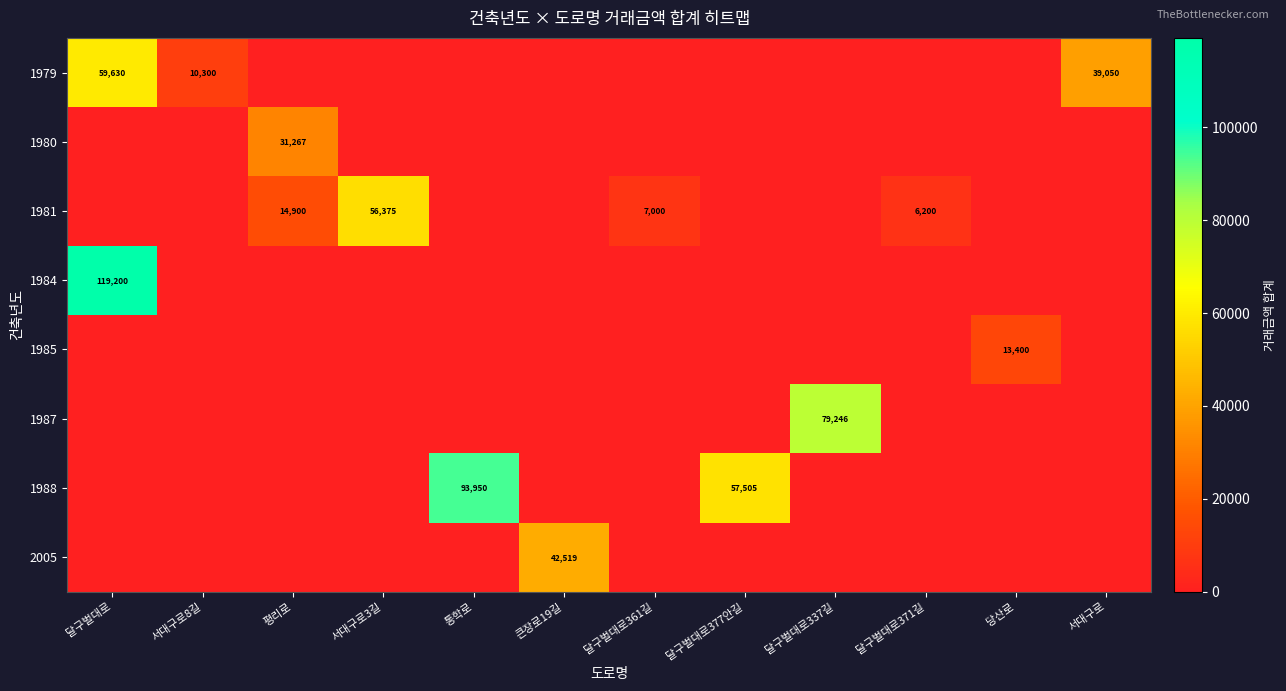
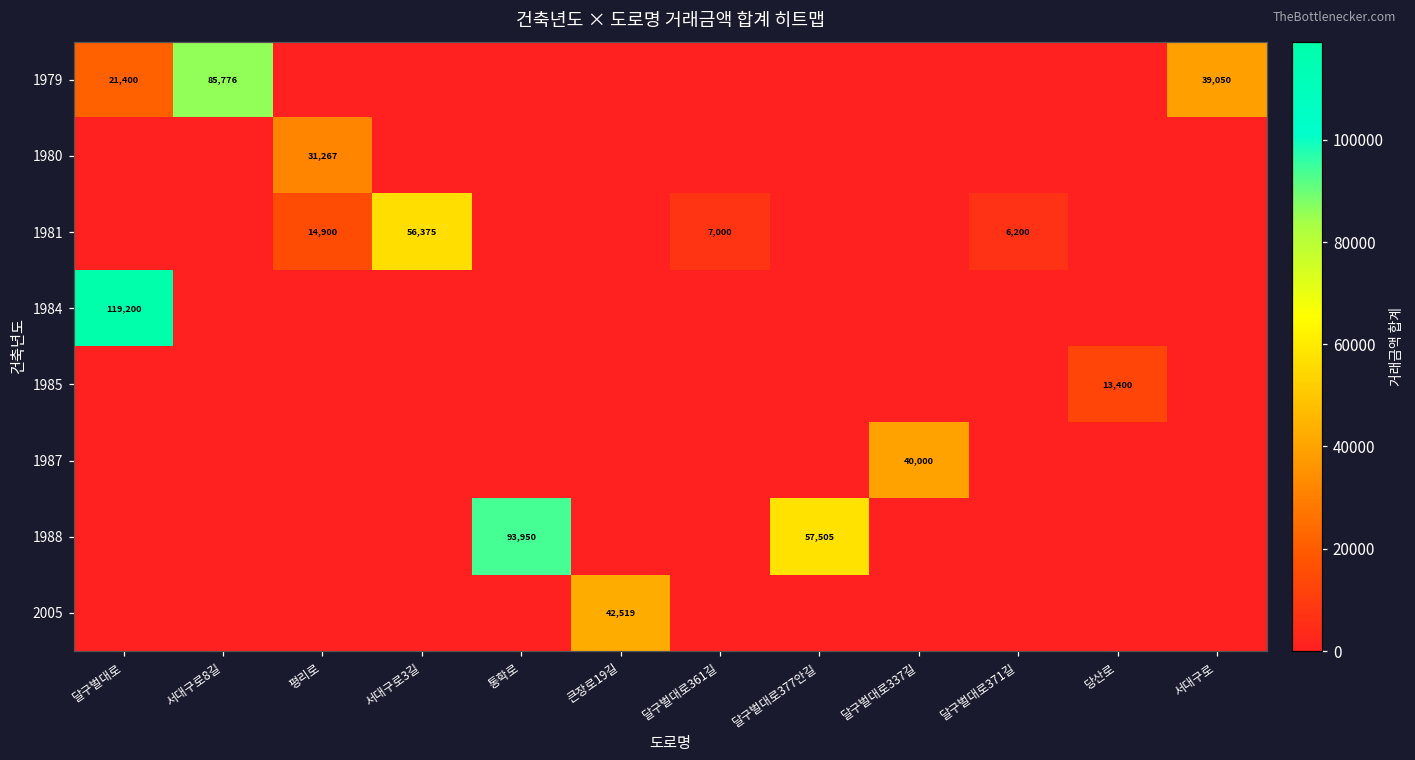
1979, 달구벌대로: 59,630 -> 21,400
1979, 서대구로8길: 10,300 -> 85,776
1987, 달구벌대로337길: 79,246 -> 40,000
